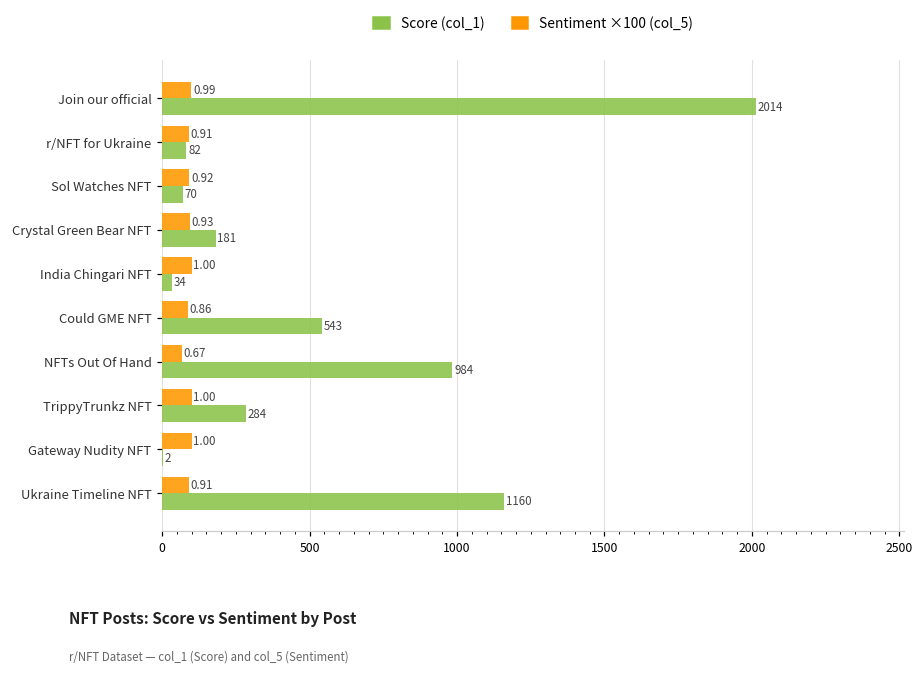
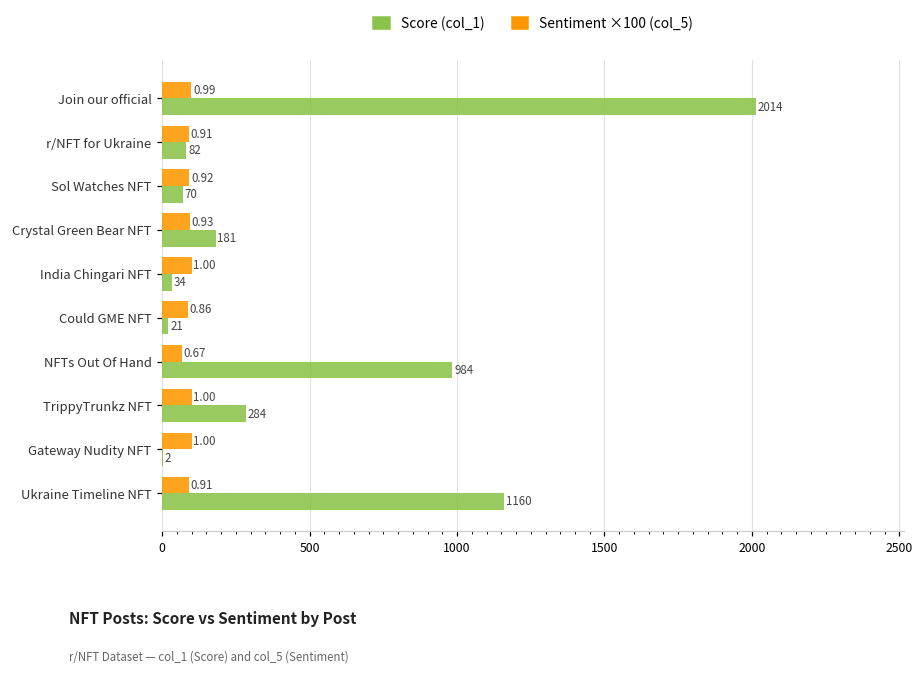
Score (col_1), Could GME NFT: 543 -> 21
